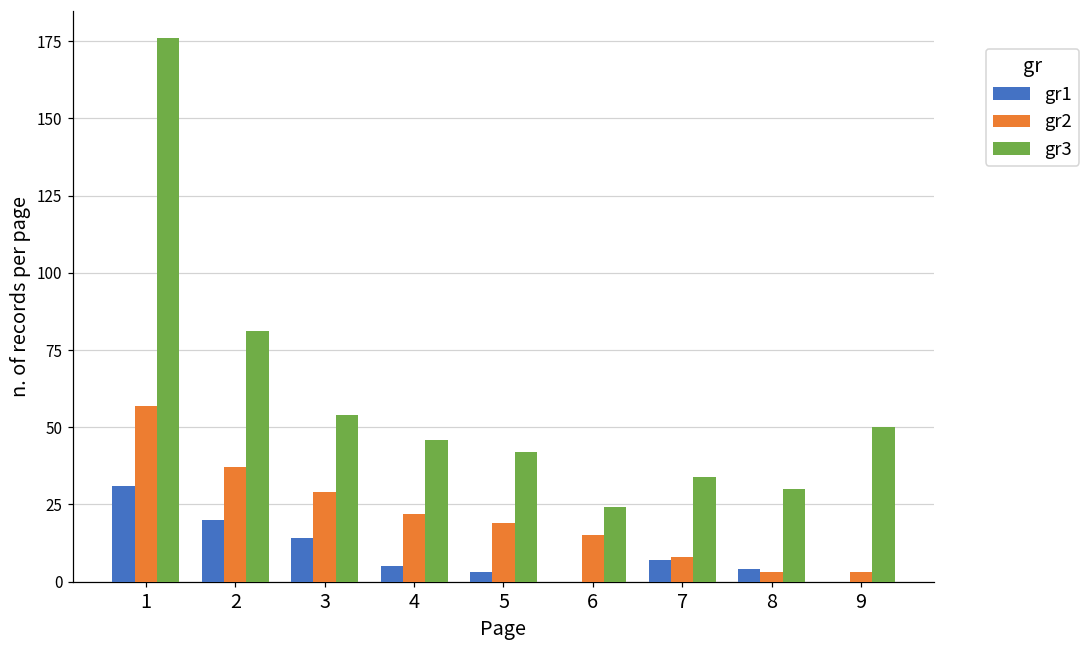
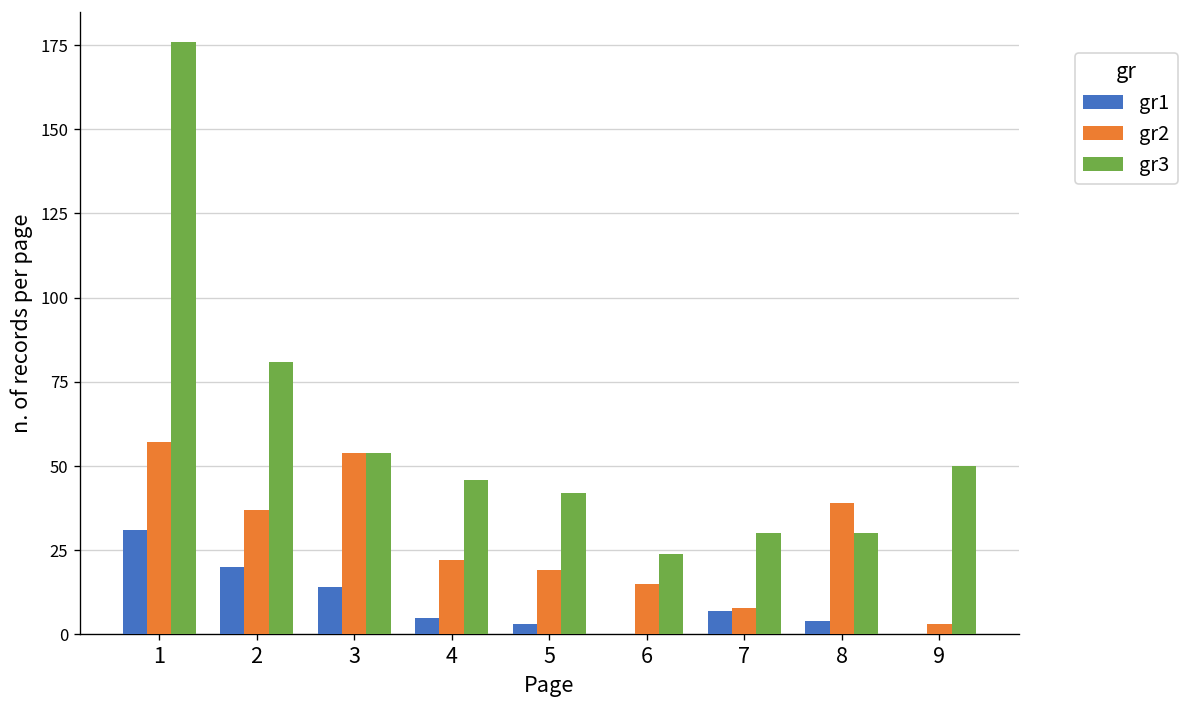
gr2, 3: 29 -> 54
gr3, 7: 34 -> 30
gr2, 8: 3 -> 39
